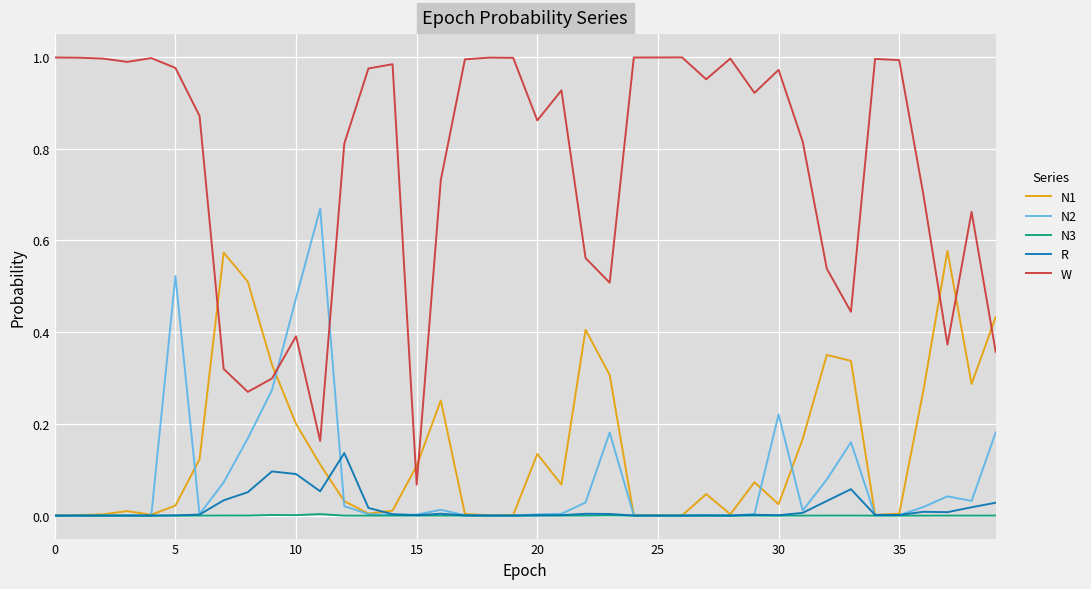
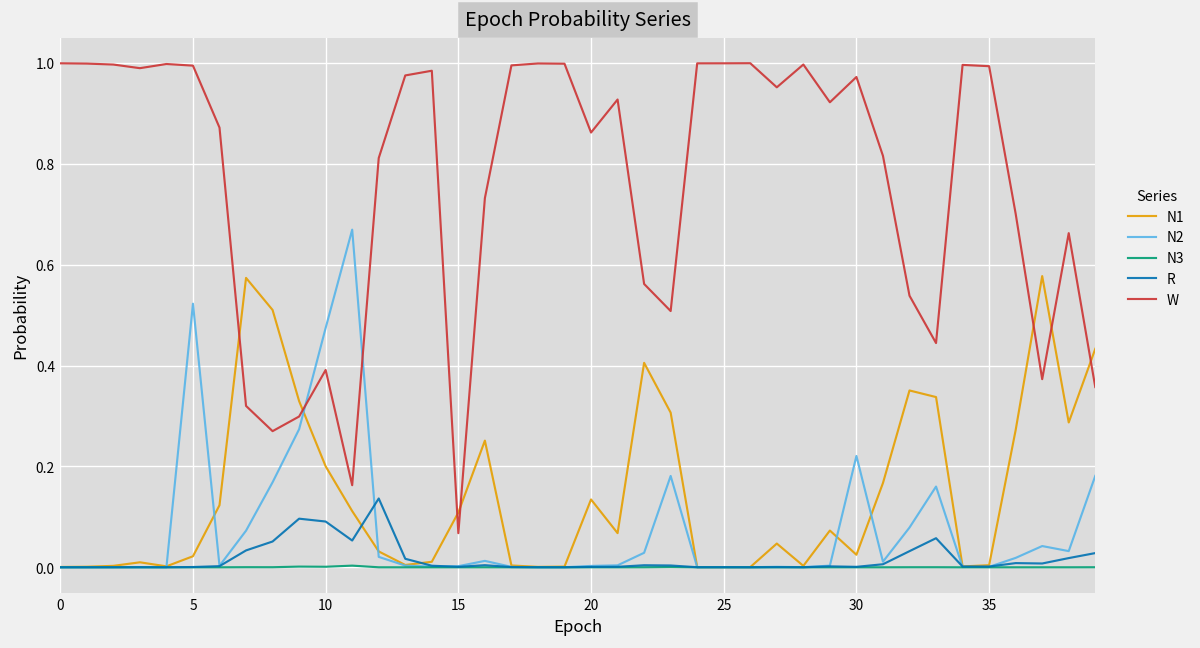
W, 5: 0.98 -> 0.99
